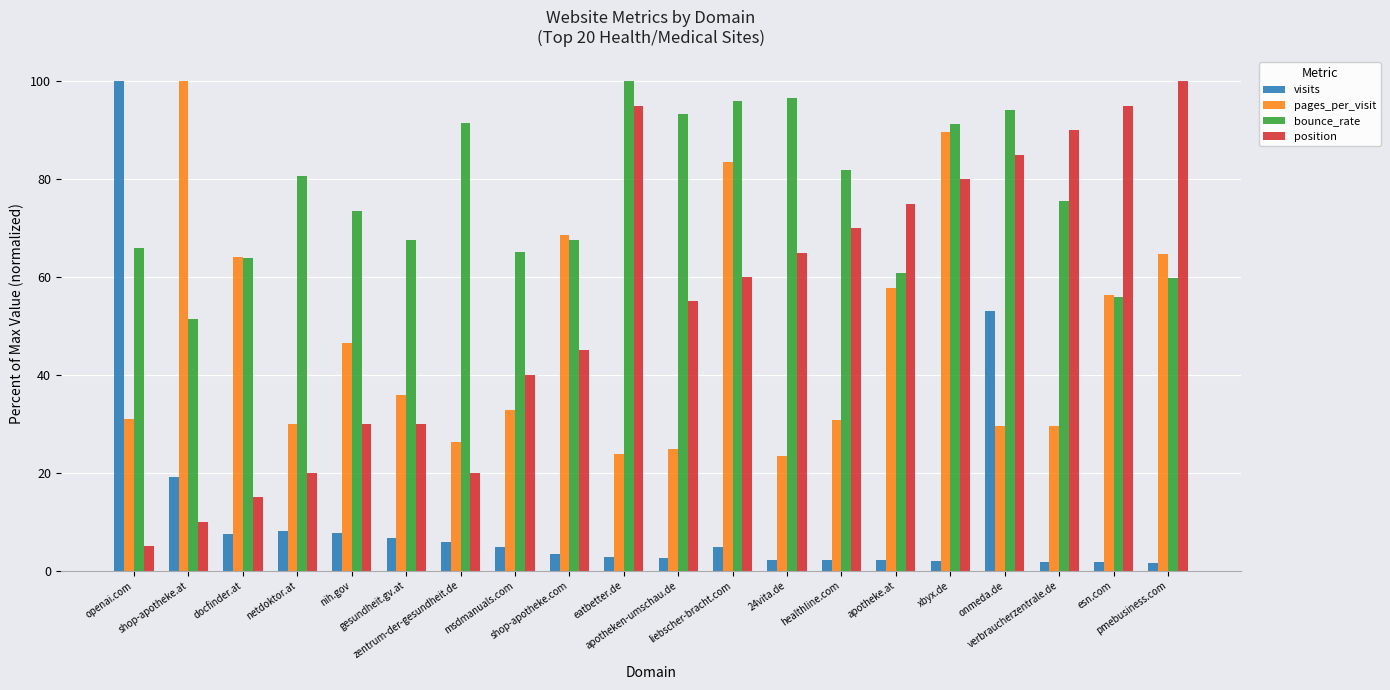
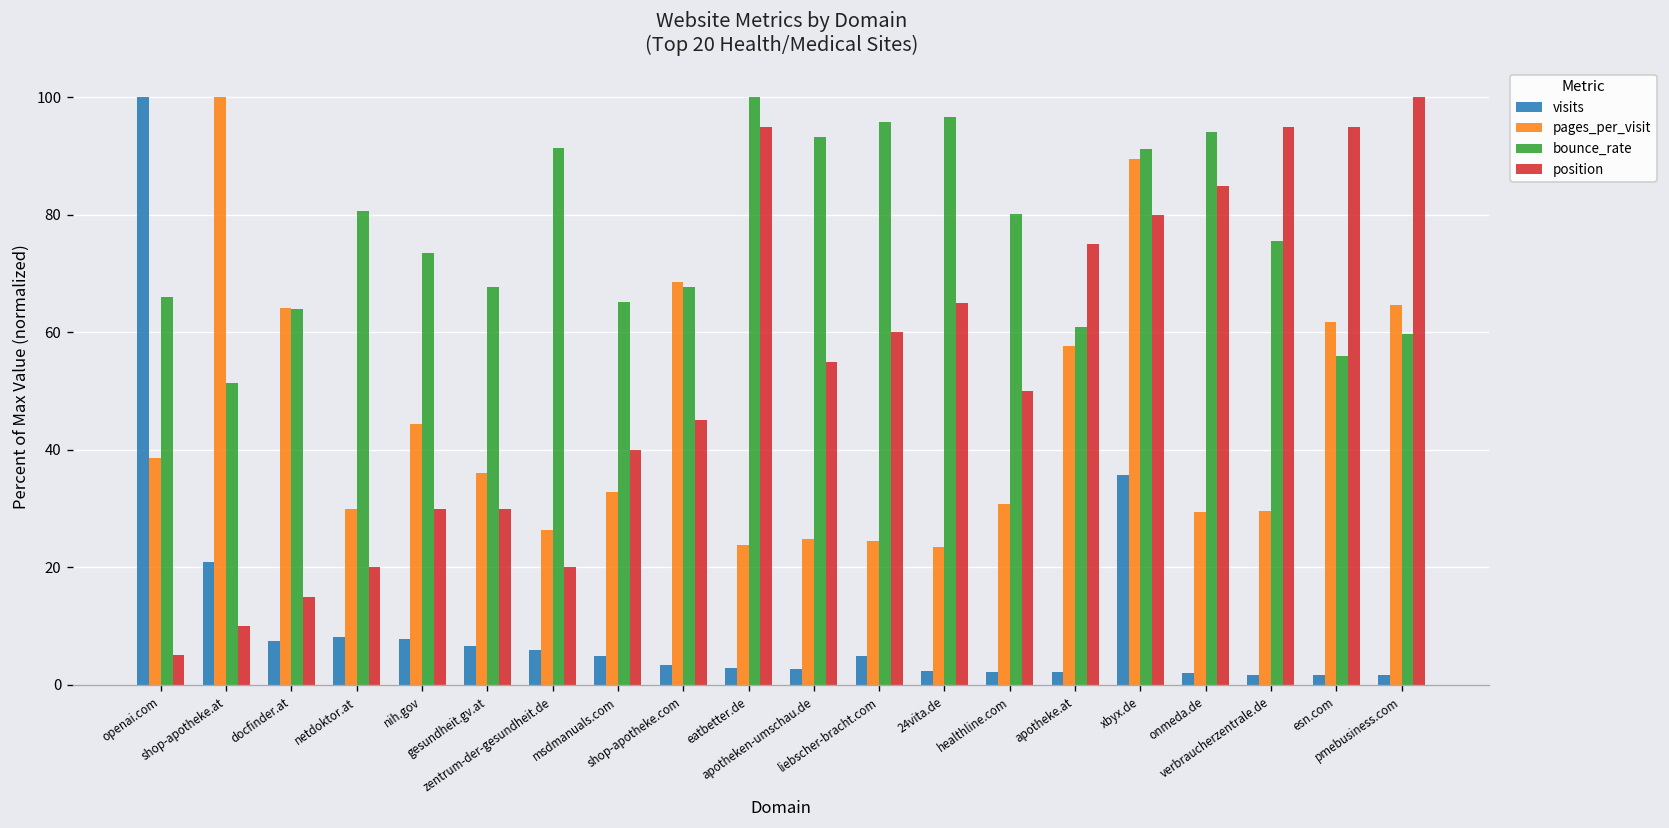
pages_per_visit, openai.com: 31 -> 39
visits, shop-apotheke.at: 19 -> 21
pages_per_visit, nih.gov: 47 -> 44
pages_per_visit, liebscher-bracht.com: 84 -> 24
bounce_rate, healthline.com: 82 -> 80
position, healthline.com: 70 -> 50
visits, xbyx.de: 2 -> 36
visits, onmeda.de: 53 -> 2
position, verbraucherzentrale.de: 90 -> 95
pages_per_visit, esn.com: 56 -> 62
